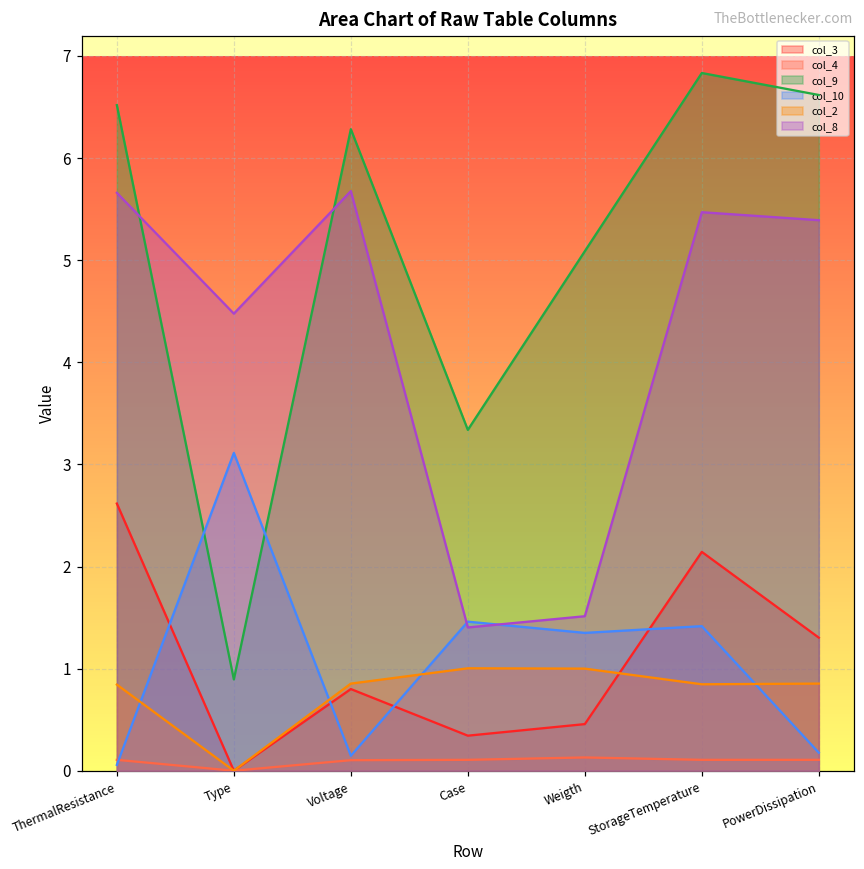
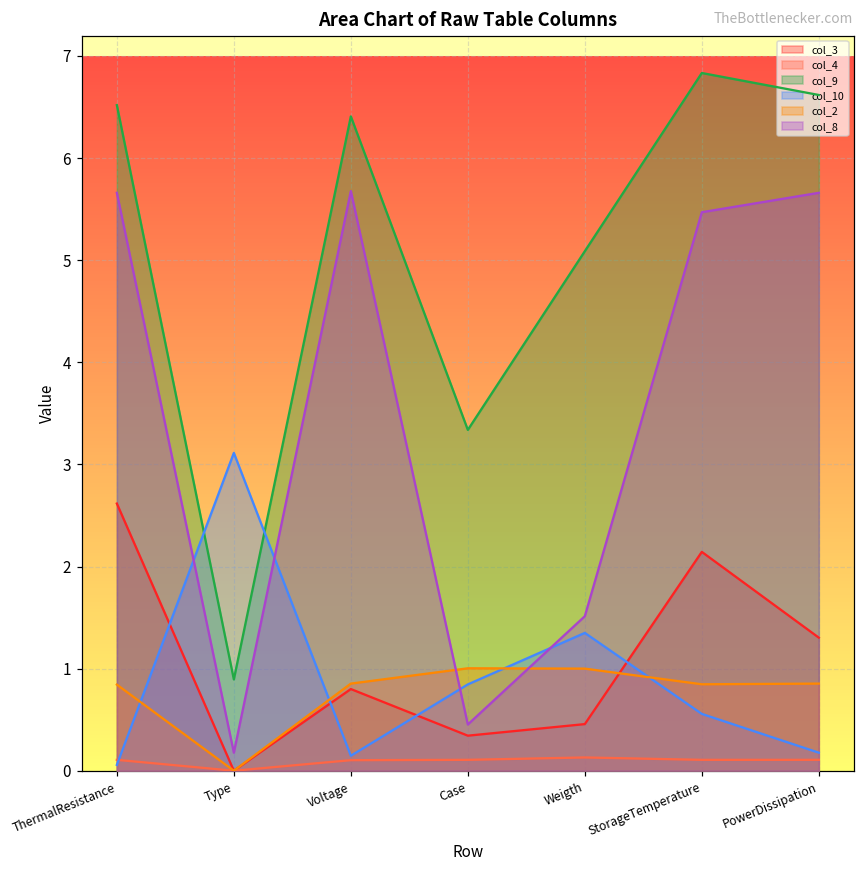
col_8, Type: 4.5 -> 0.2
col_9, Voltage: 6.3 -> 6.4
col_10, Case: 1.5 -> 0.8
col_8, Case: 1.4 -> 0.5
col_10, StorageTemperature: 1.4 -> 0.6
col_8, PowerDissipation: 5.4 -> 5.7
